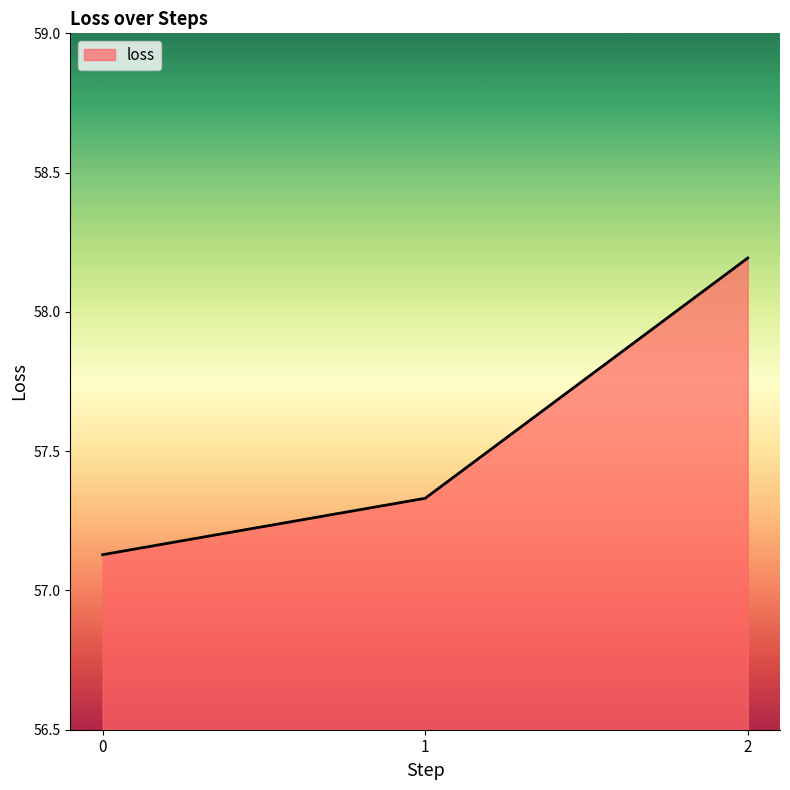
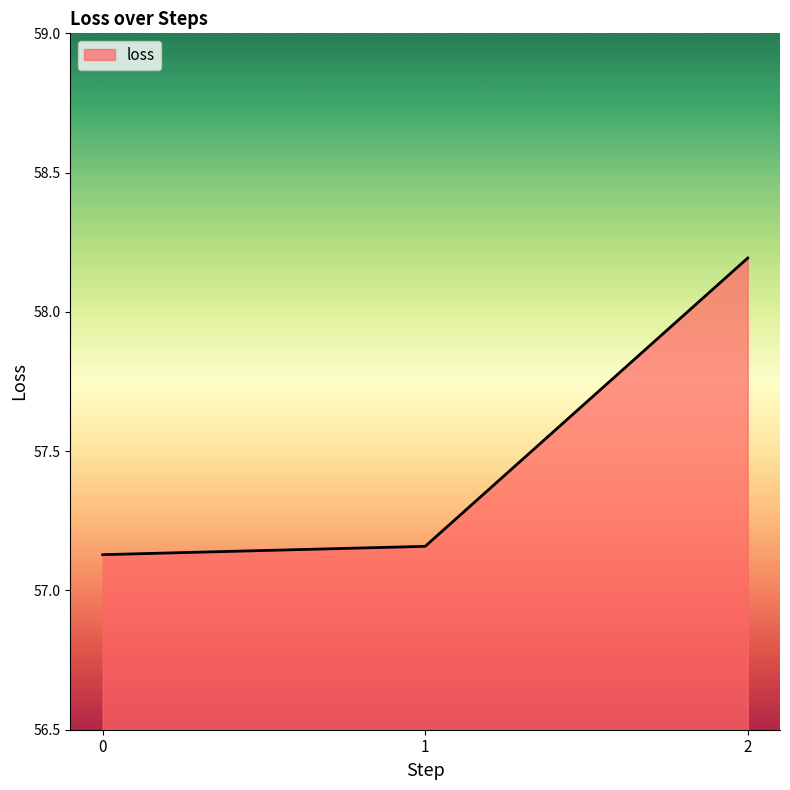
1: 57.33 -> 57.16
